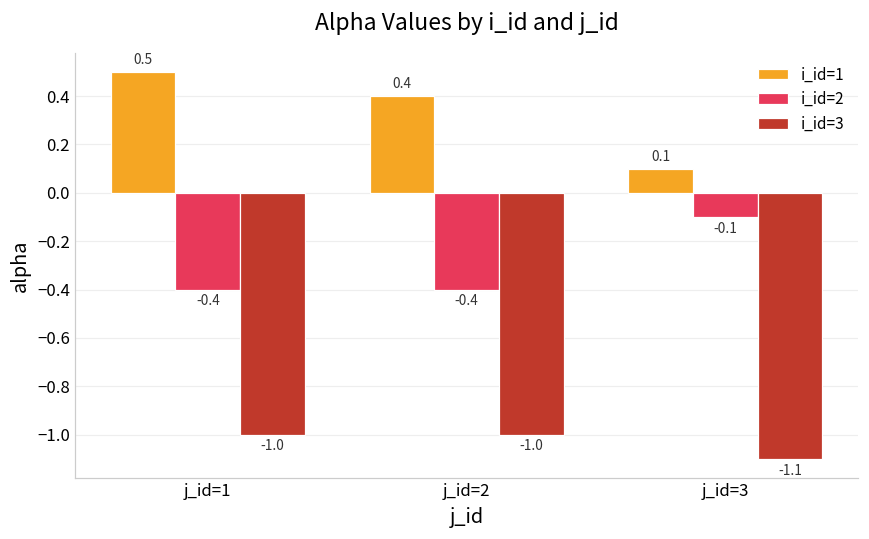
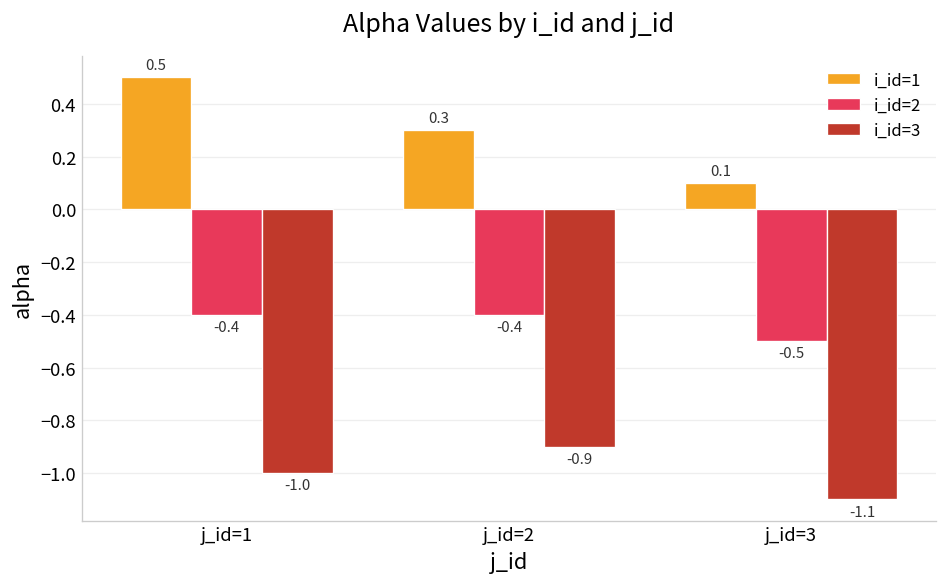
i_id=1, j_id=2: 0.4 -> 0.3
i_id=3, j_id=2: -1.0 -> -0.9
i_id=2, j_id=3: -0.1 -> -0.5
